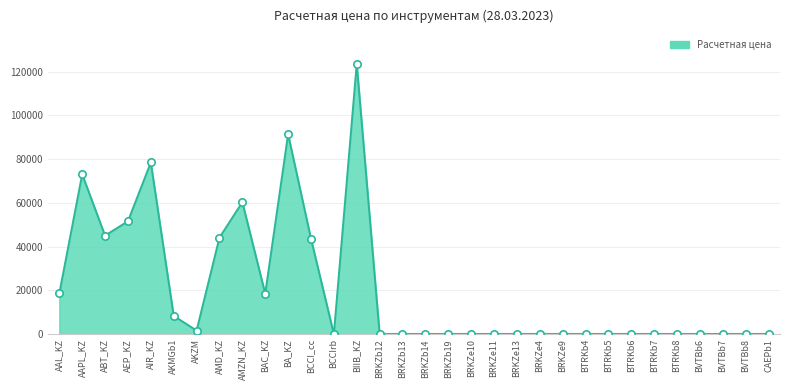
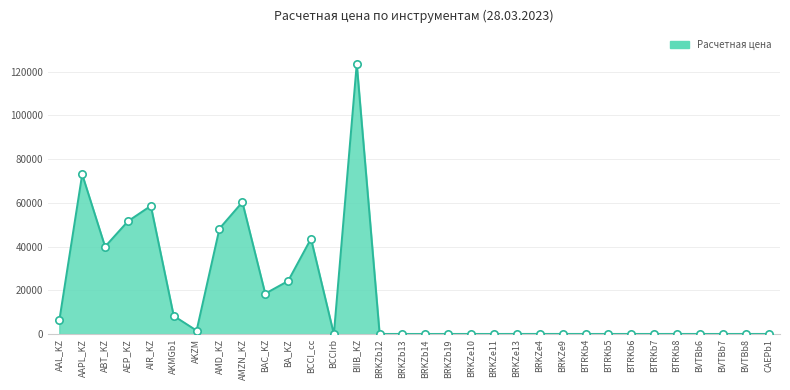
AAL_KZ: 19000 -> 6000
ABT_KZ: 45000 -> 40000
AIR_KZ: 78000 -> 59000
AMD_KZ: 44000 -> 48000
BA_KZ: 91000 -> 24000
